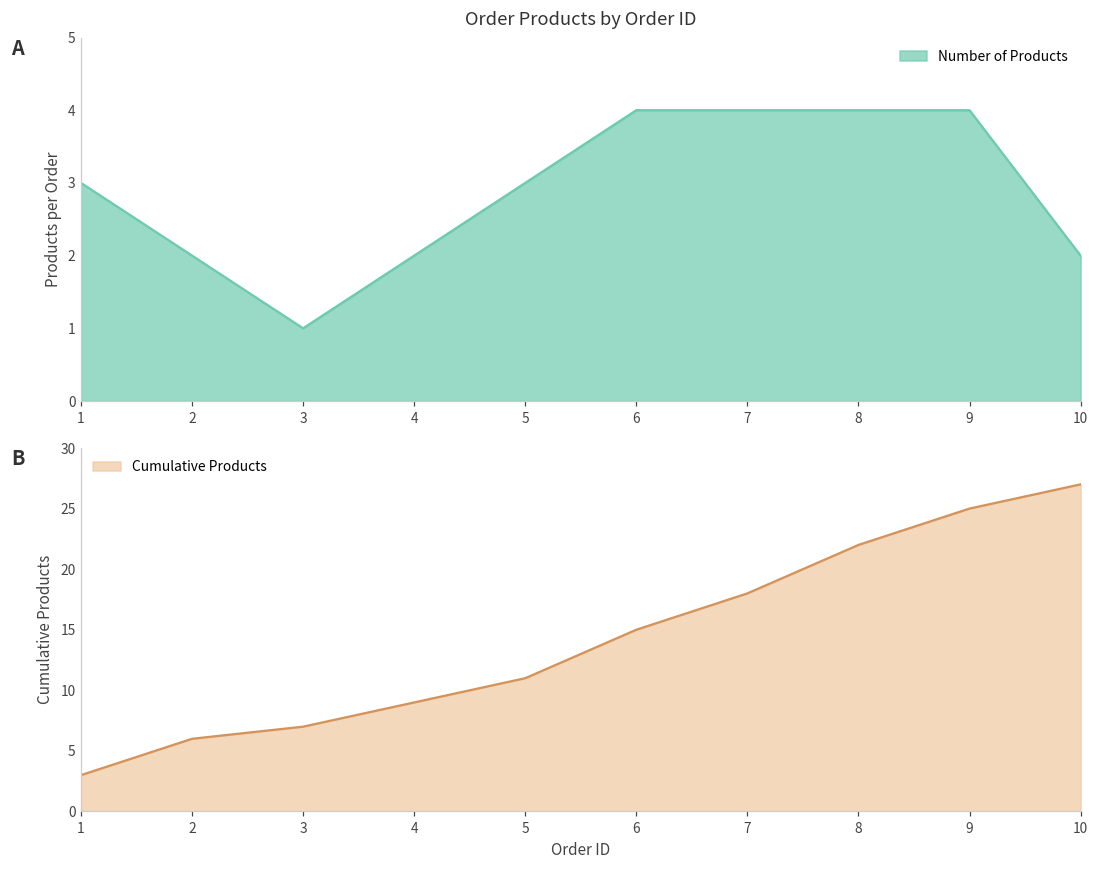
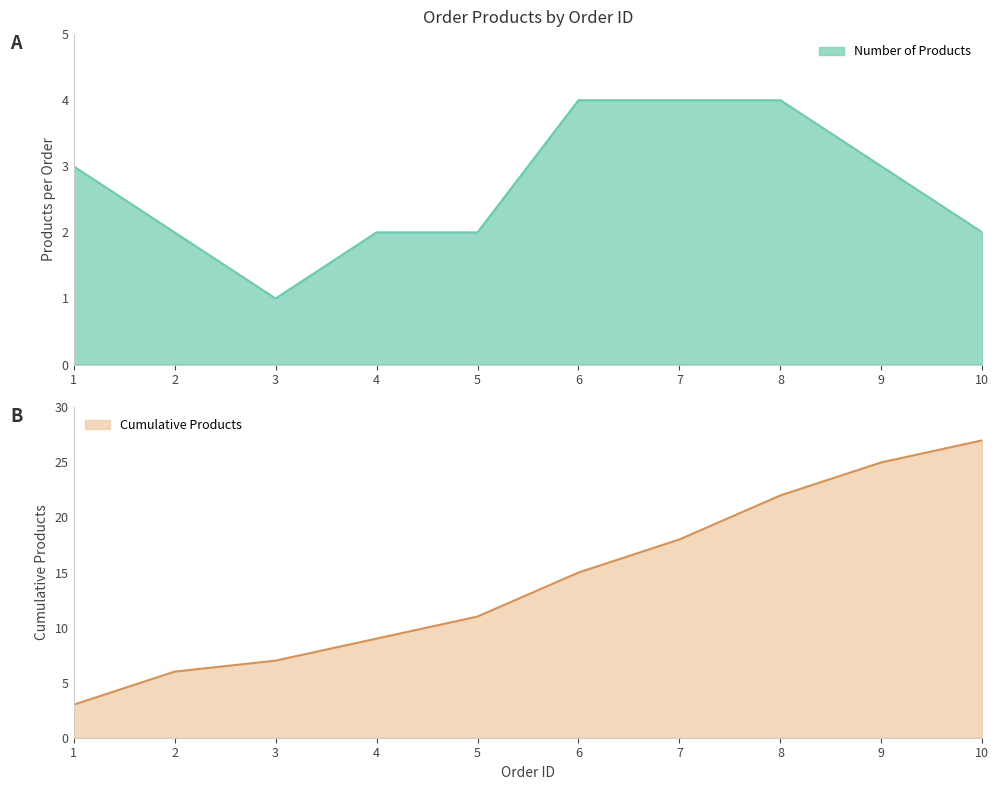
Order Products by Order ID, 5: 3 -> 2
Order Products by Order ID, 9: 4 -> 3
